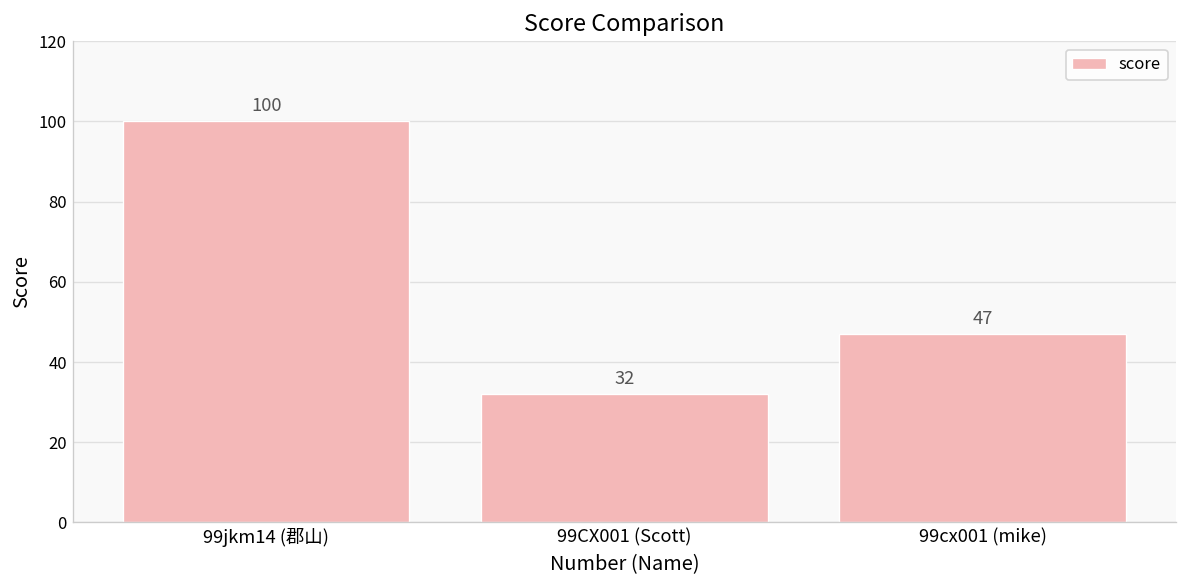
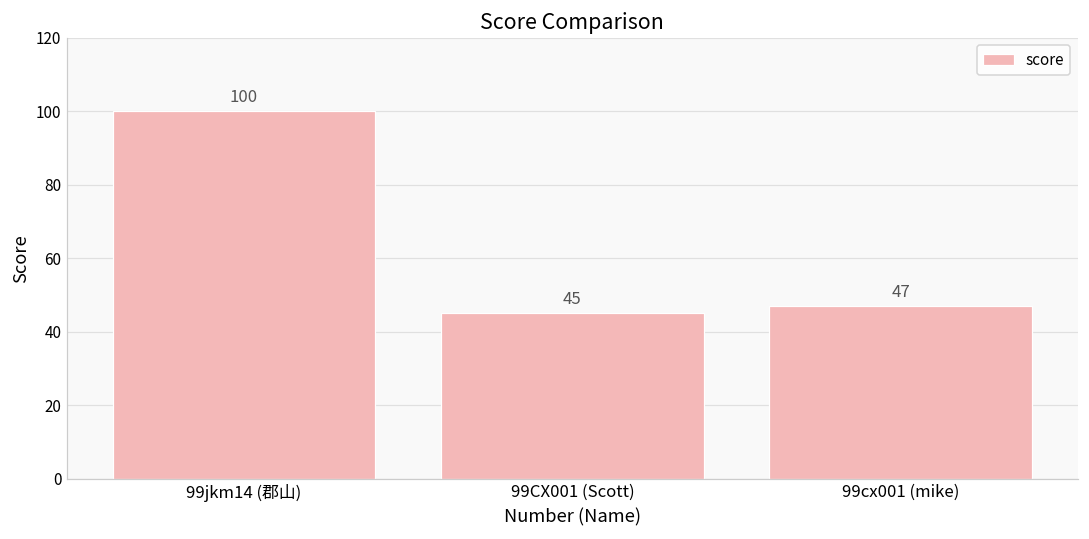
99CX001 (Scott): 32 -> 45
